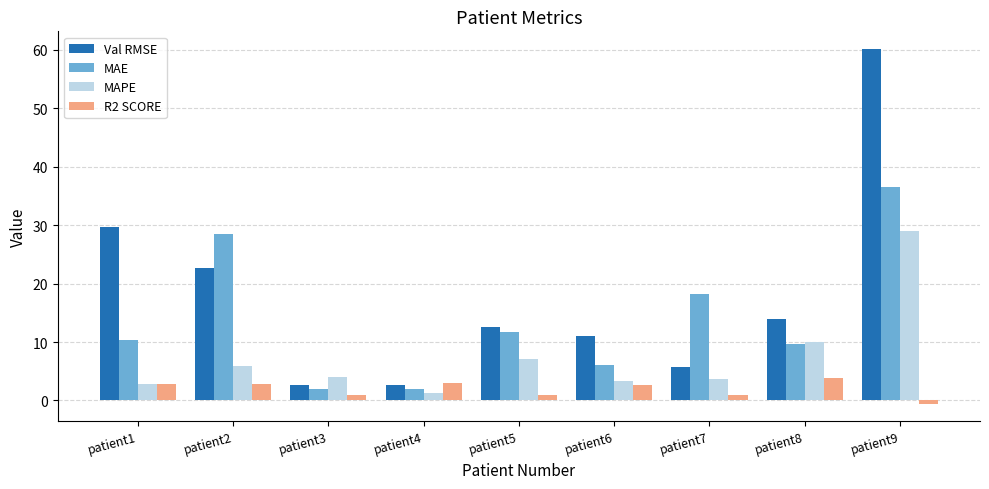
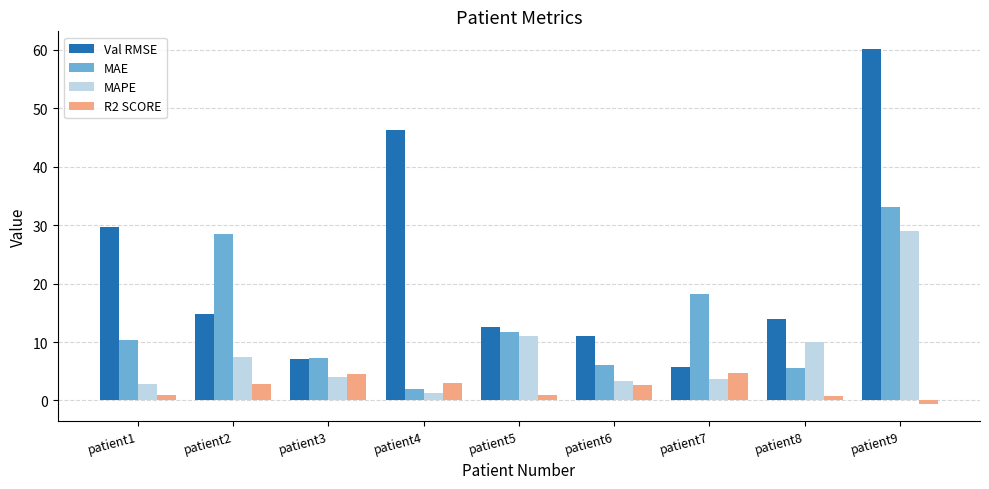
R2 SCORE, patient1: 3 -> 1
Val RMSE, patient2: 23 -> 15
MAPE, patient2: 6 -> 7
Val RMSE, patient3: 3 -> 7
MAE, patient3: 2 -> 7
R2 SCORE, patient3: 1 -> 5
Val RMSE, patient4: 3 -> 46
MAPE, patient5: 7 -> 11
R2 SCORE, patient7: 1 -> 5
MAE, patient8: 10 -> 6
R2 SCORE, patient8: 4 -> 1
MAE, patient9: 37 -> 33
